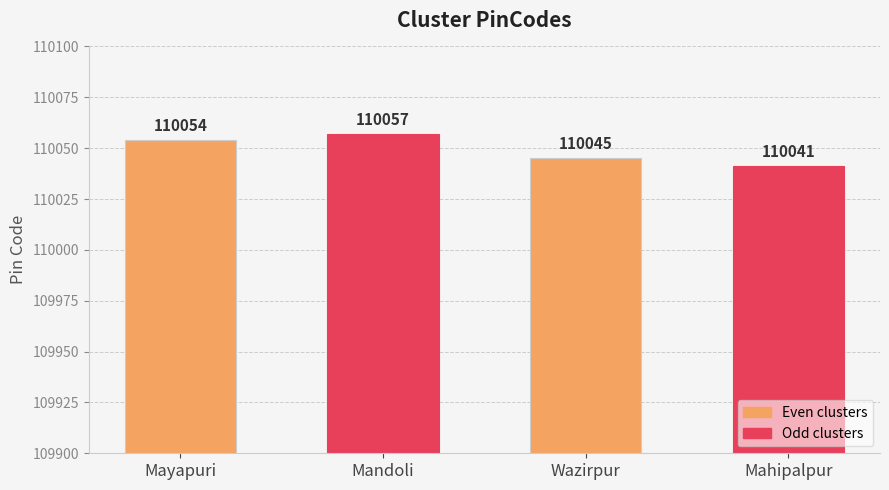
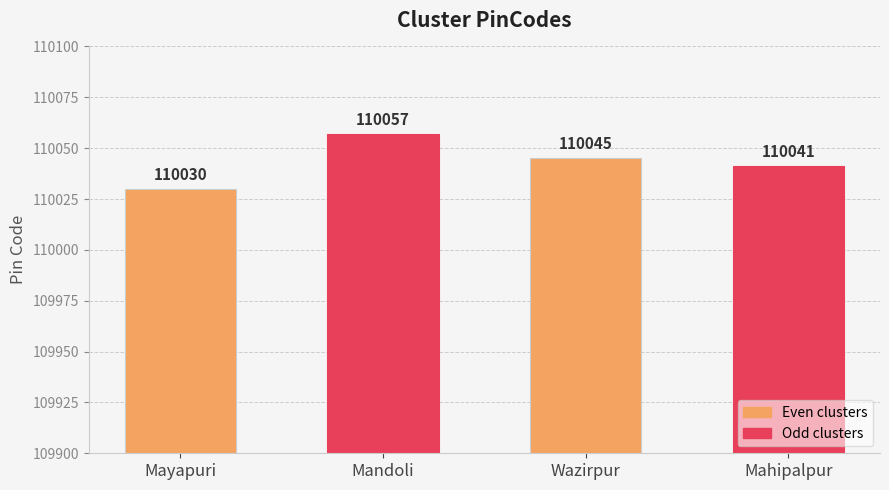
Mayapuri: 110054 -> 110030
